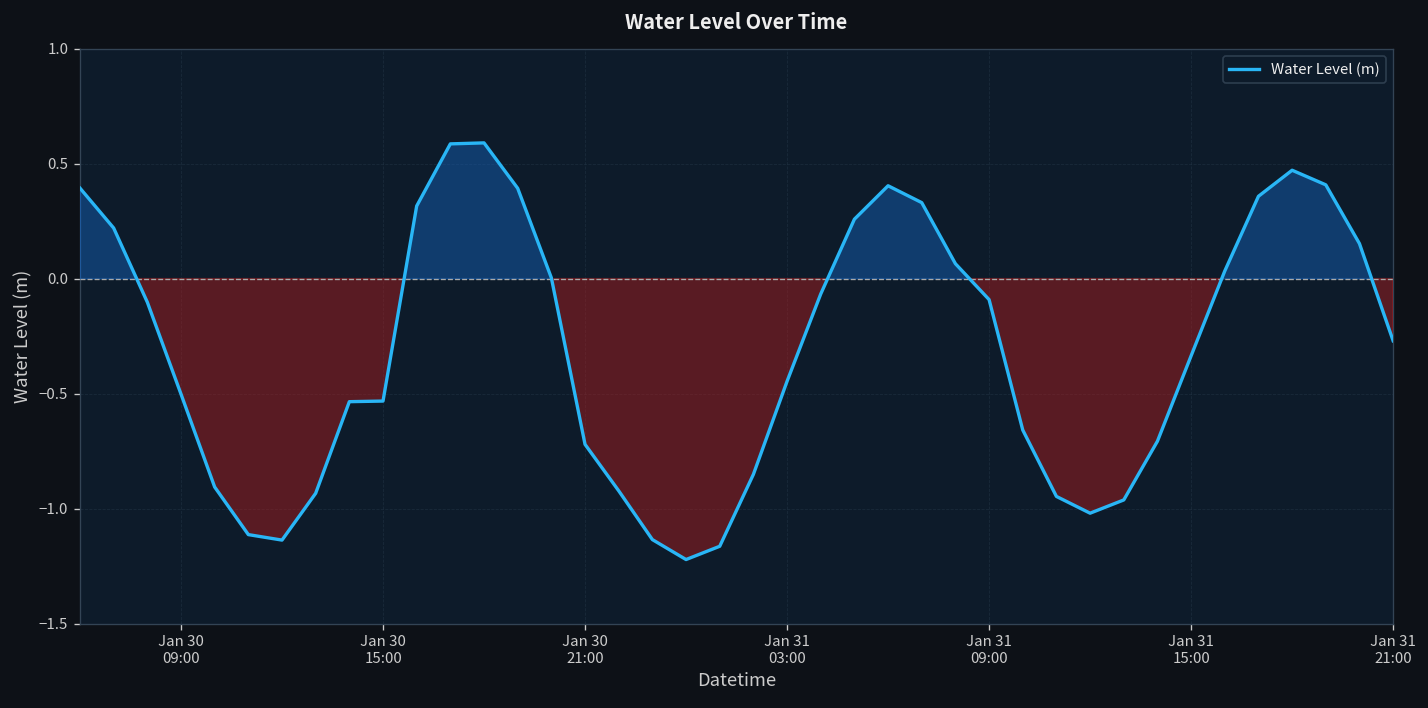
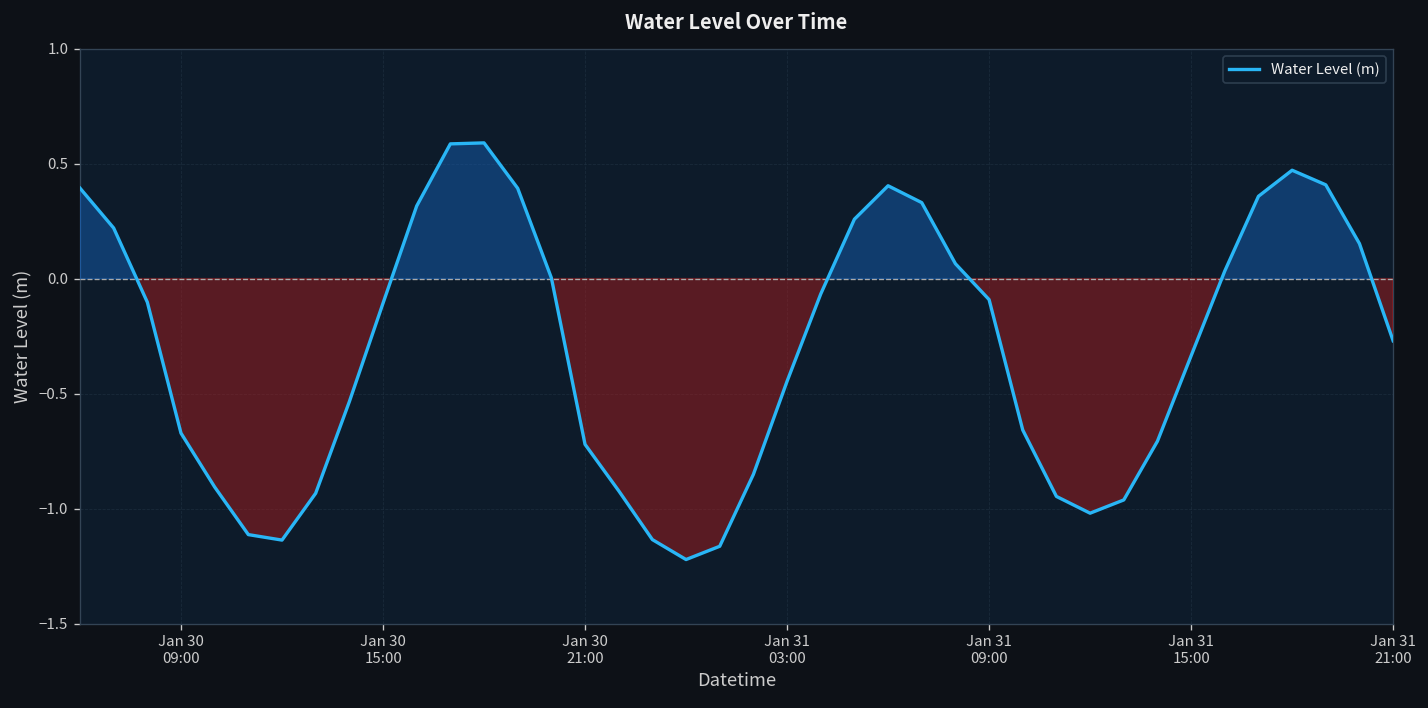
Jan 30 09:00: -0.50 -> -0.67
Jan 30 15:00: -0.53 -> -0.11
